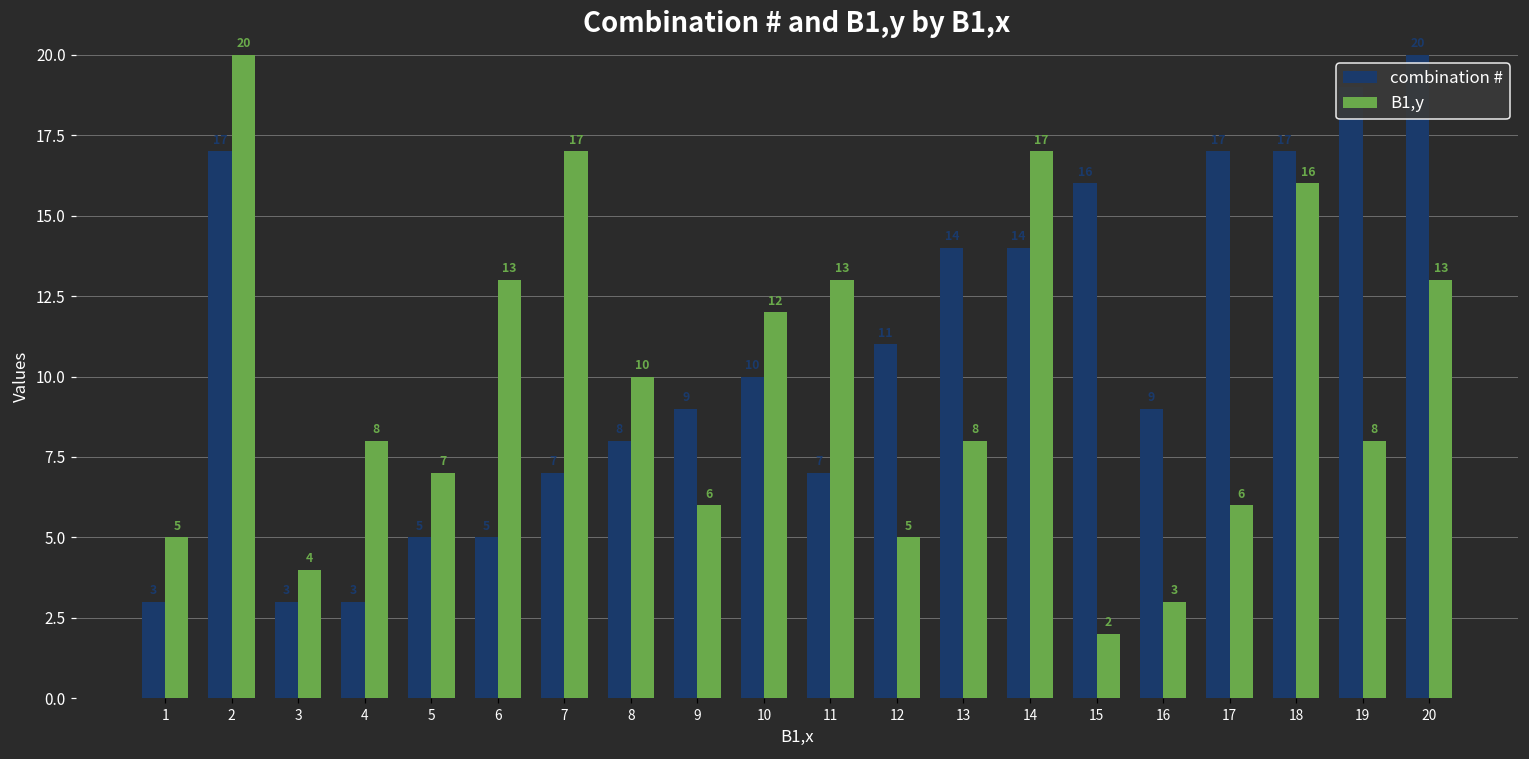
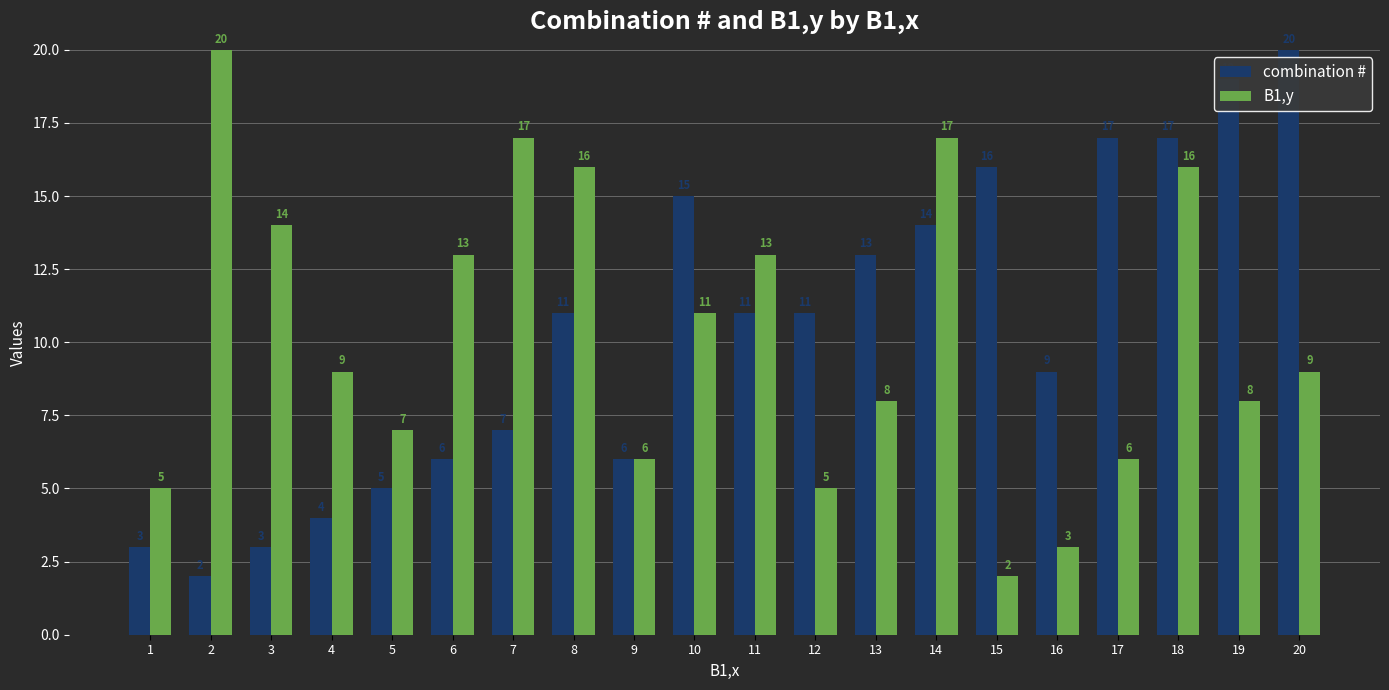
combination #, 2: 17 -> 2
B1,y, 3: 4 -> 14
combination #, 4: 3 -> 4
B1,y, 4: 8 -> 9
combination #, 6: 5 -> 6
combination #, 8: 8 -> 11
B1,y, 8: 10 -> 16
combination #, 9: 9 -> 6
combination #, 10: 10 -> 15
B1,y, 10: 12 -> 11
combination #, 11: 7 -> 11
combination #, 13: 14 -> 13
B1,y, 20: 13 -> 9
